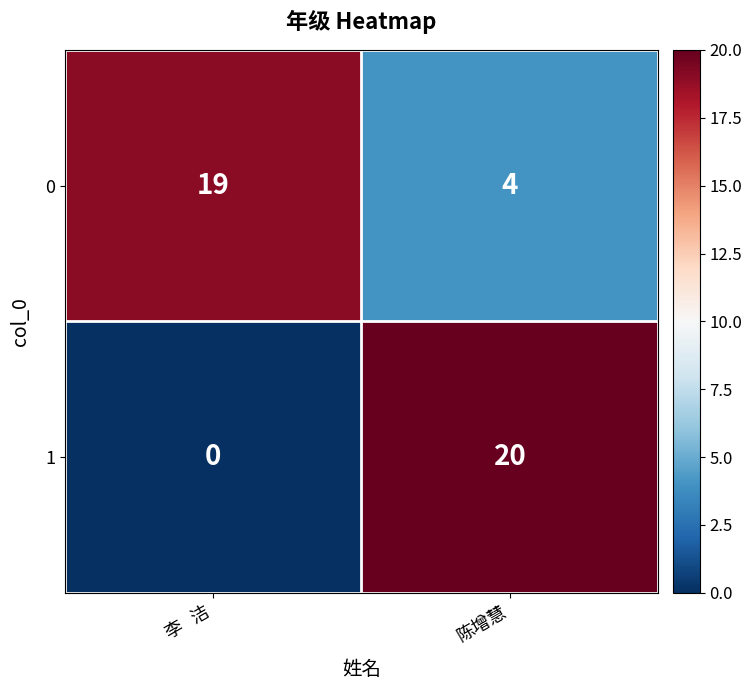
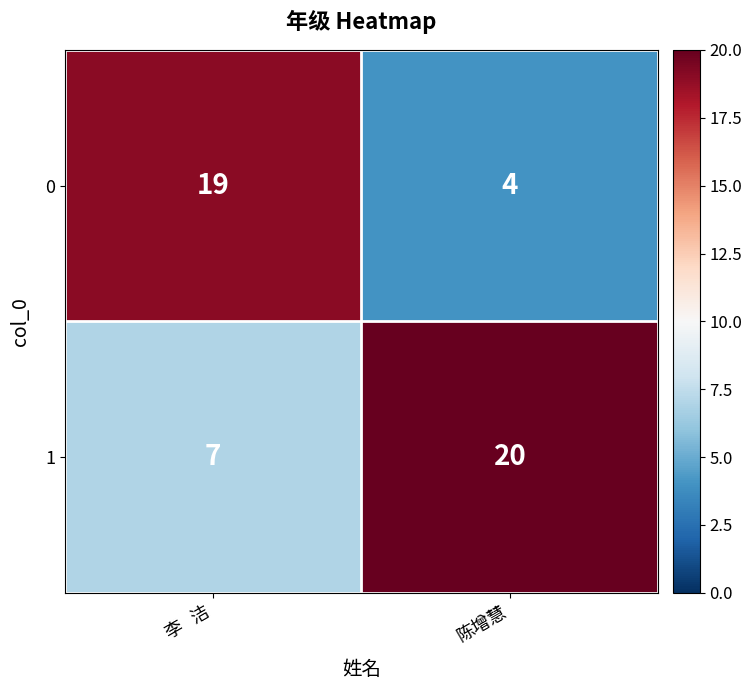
1, 李 洁: 0 -> 7
